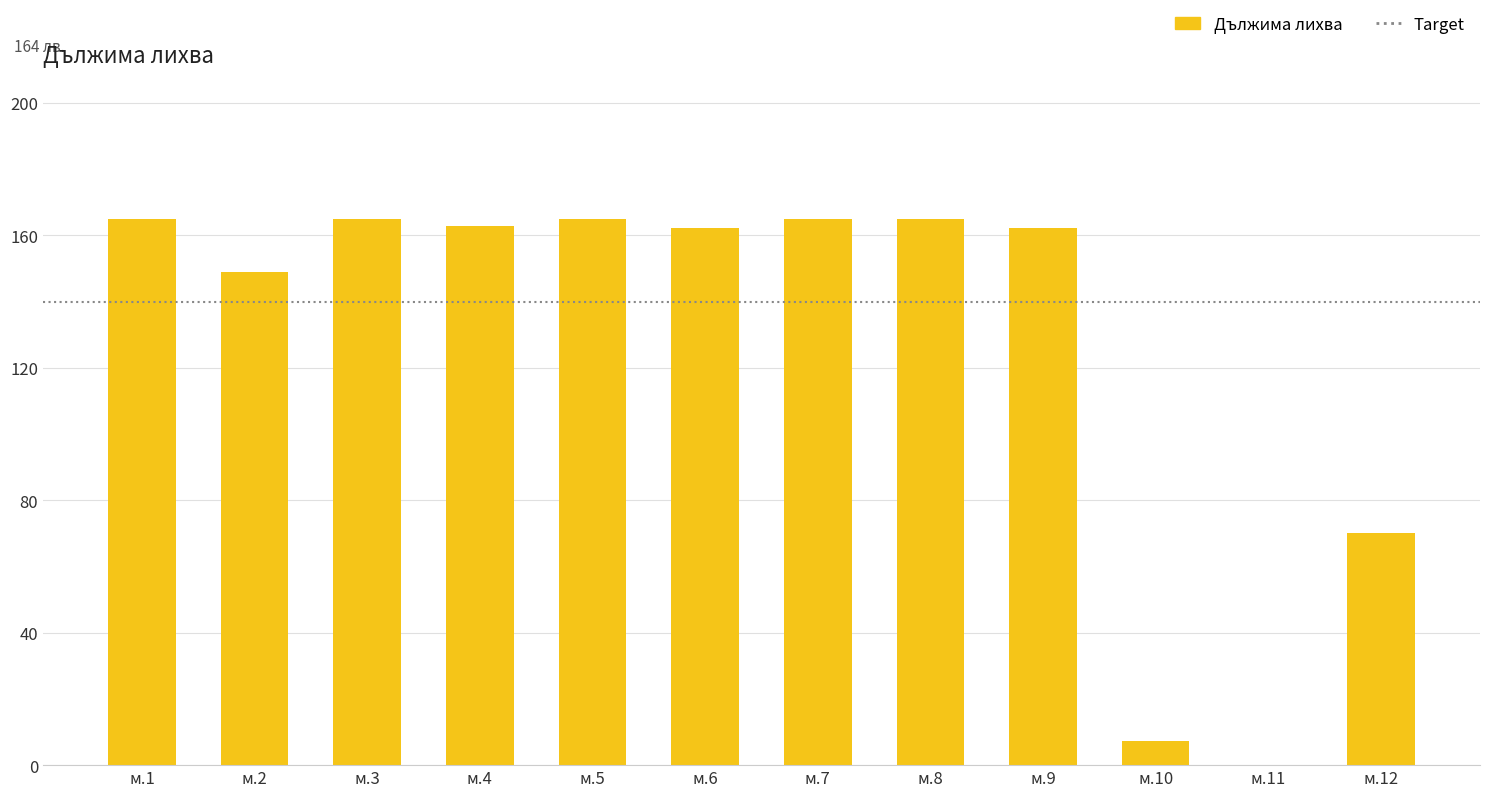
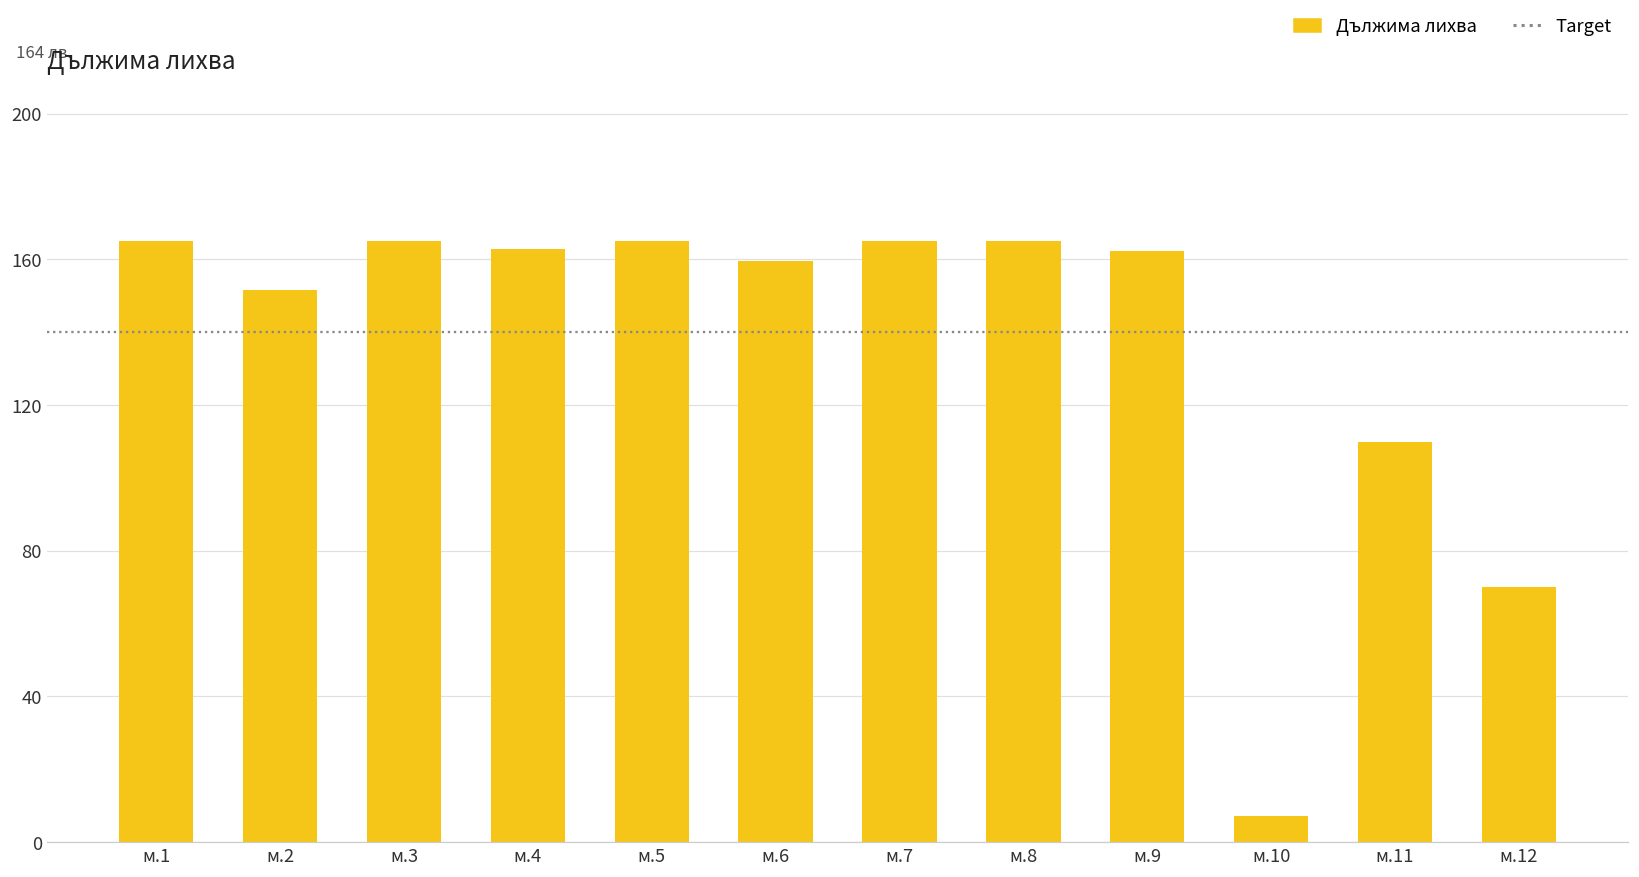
м.2: 149 -> 152
м.6: 162 -> 160
м.11: 0 -> 110
